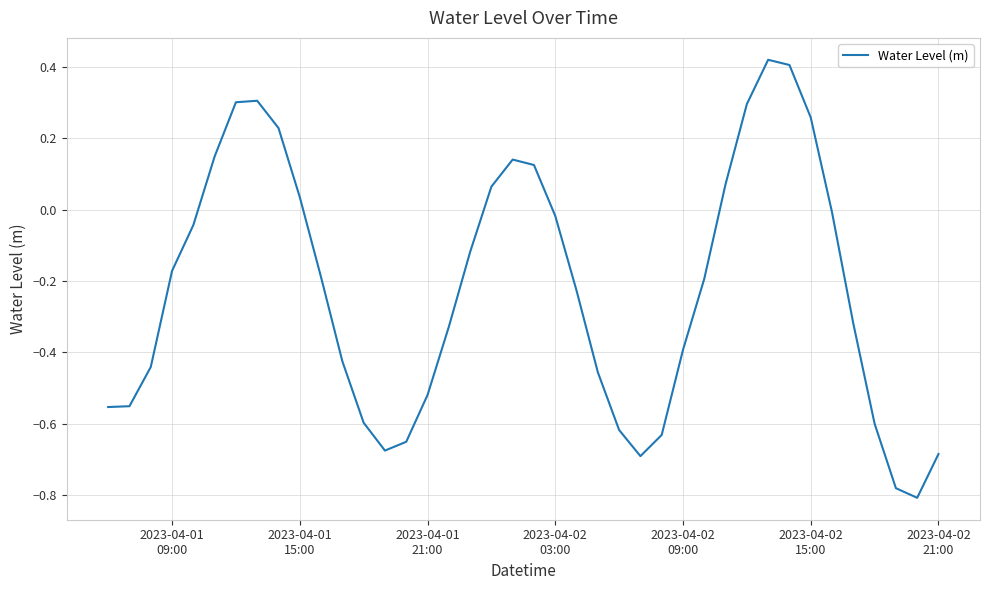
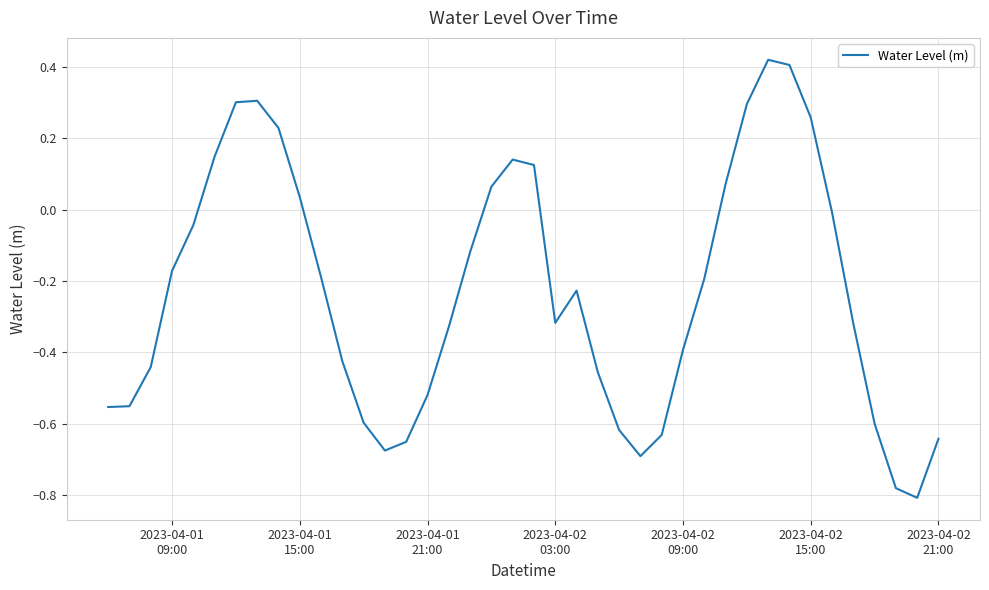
2023-04-02 03:00: -0.02 -> -0.32
2023-04-02 21:00: -0.68 -> -0.64
